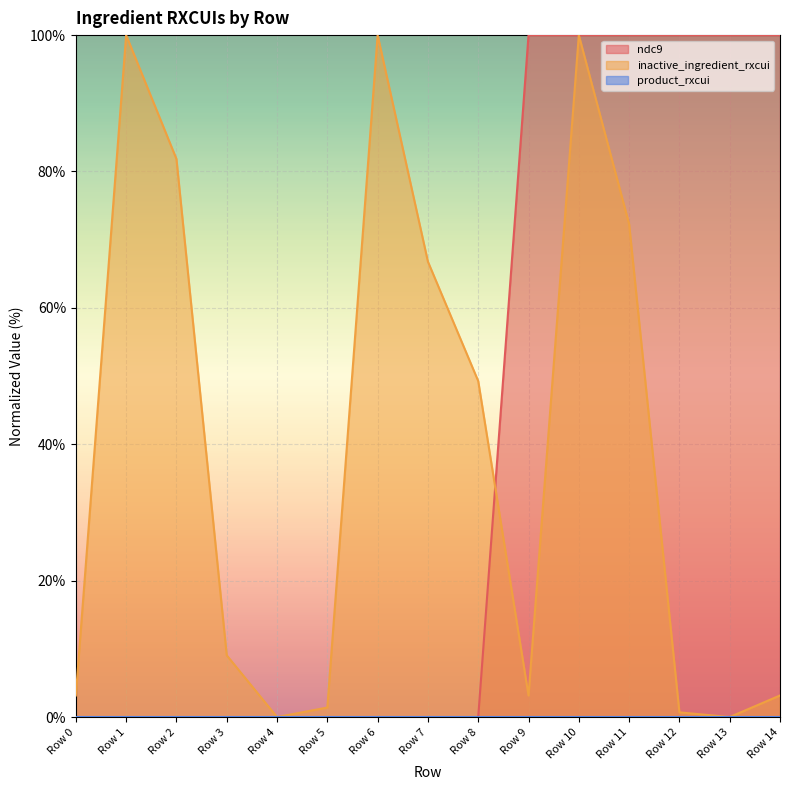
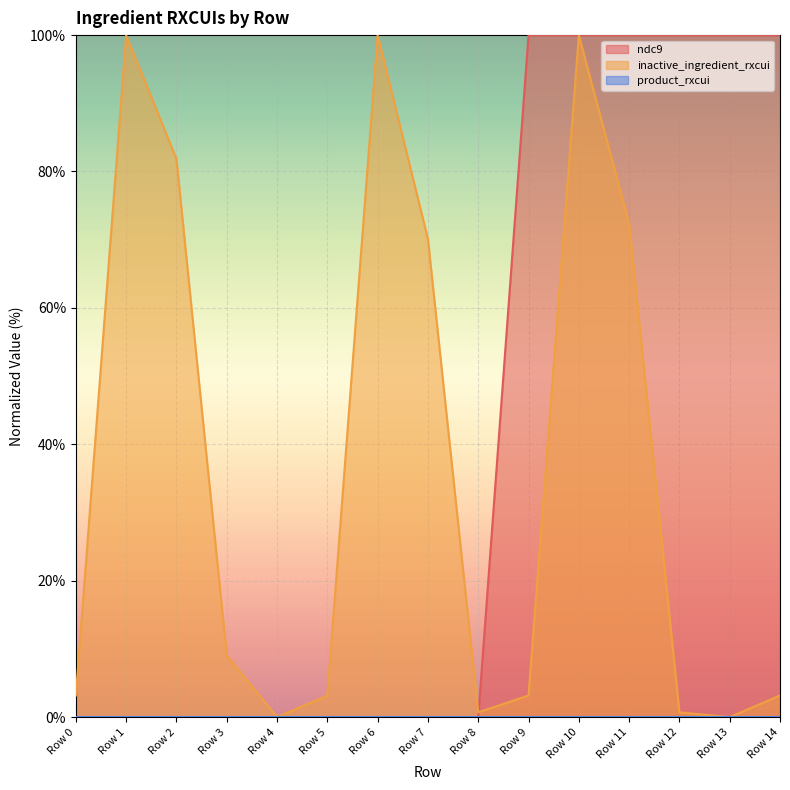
inactive_ingredient_rxcui, Row 5: 1% -> 3%
inactive_ingredient_rxcui, Row 7: 67% -> 70%
inactive_ingredient_rxcui, Row 8: 49% -> 1%
